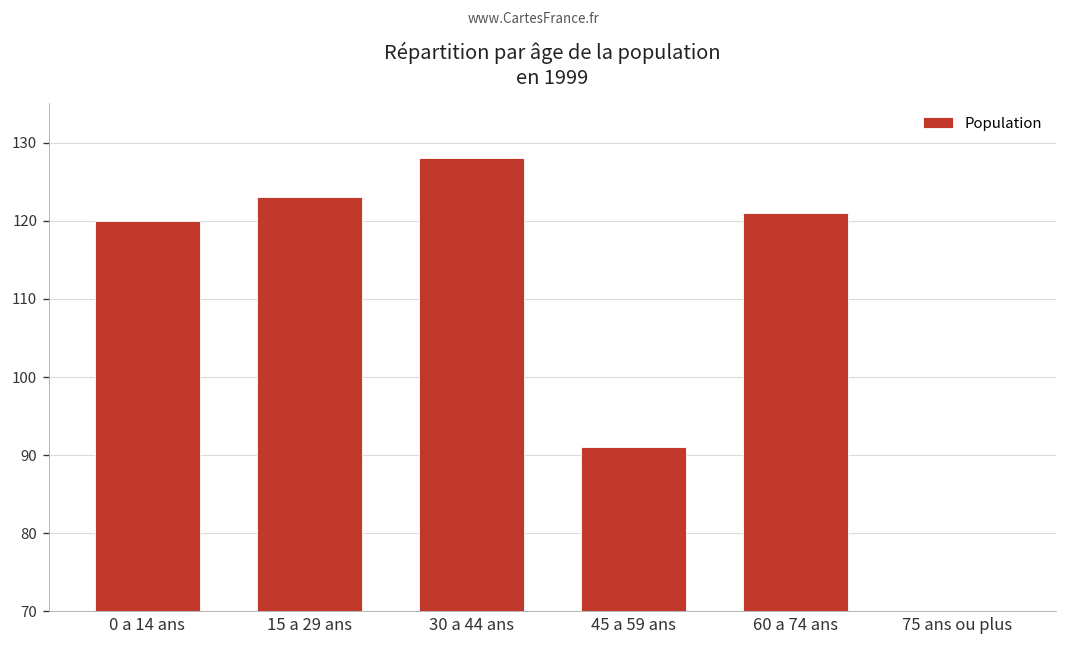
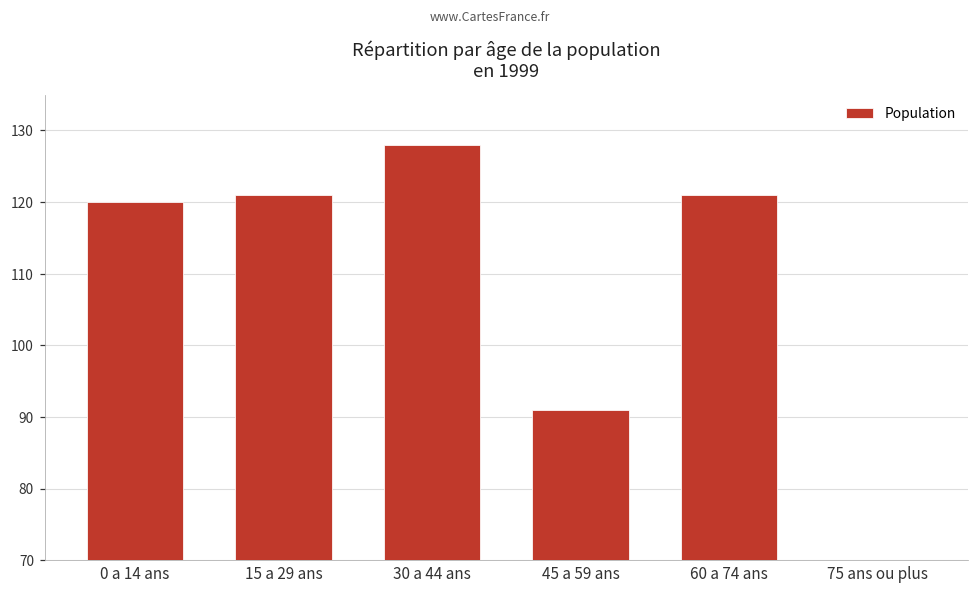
15 a 29 ans: 123 -> 121
